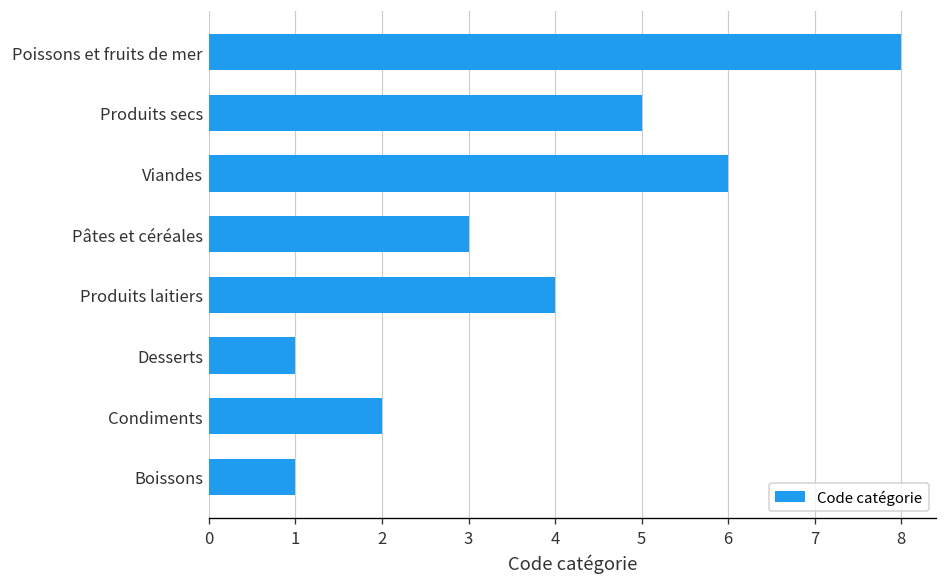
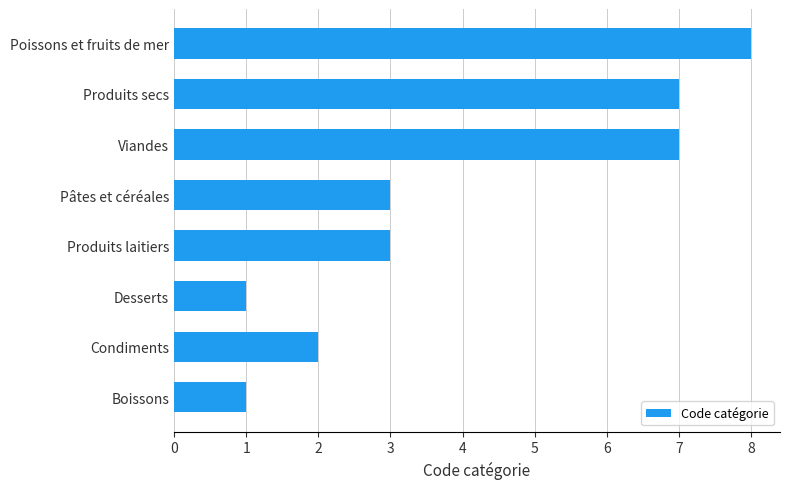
Produits secs: 5 -> 7
Viandes: 6 -> 7
Produits laitiers: 4 -> 3
